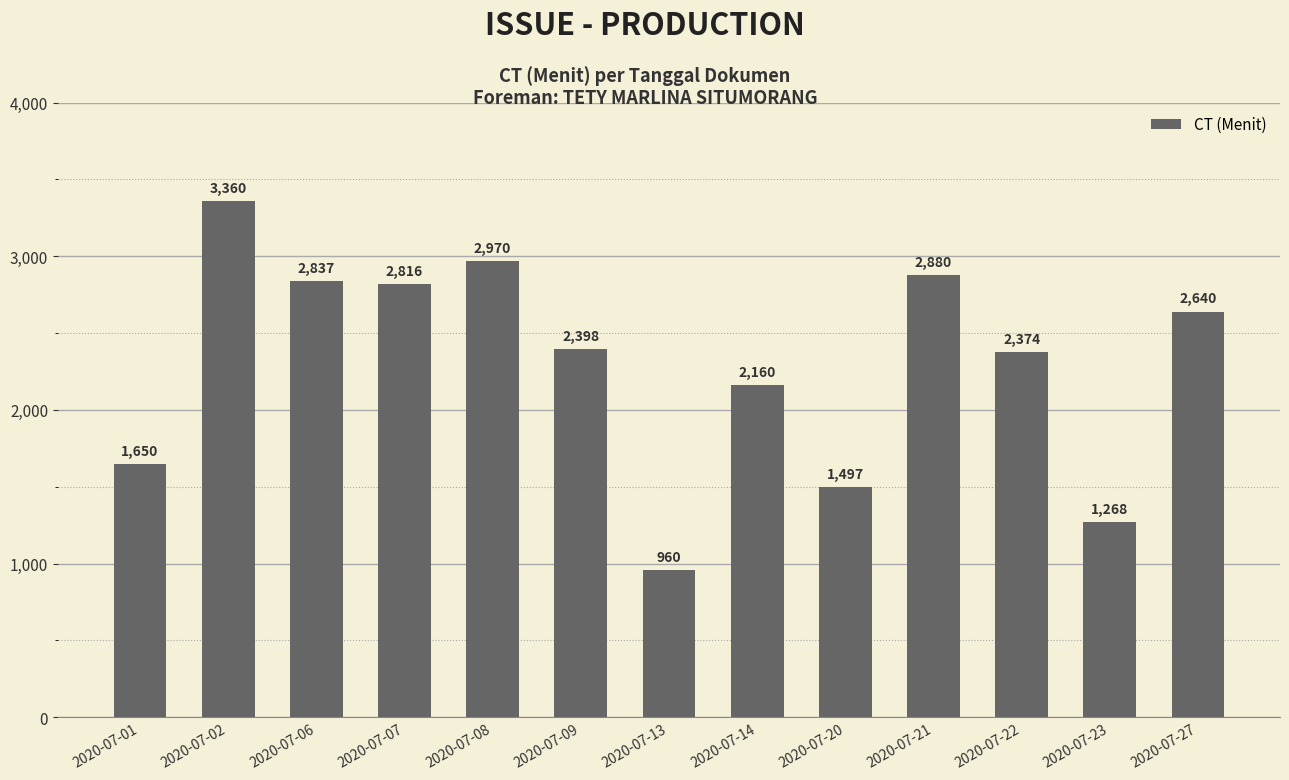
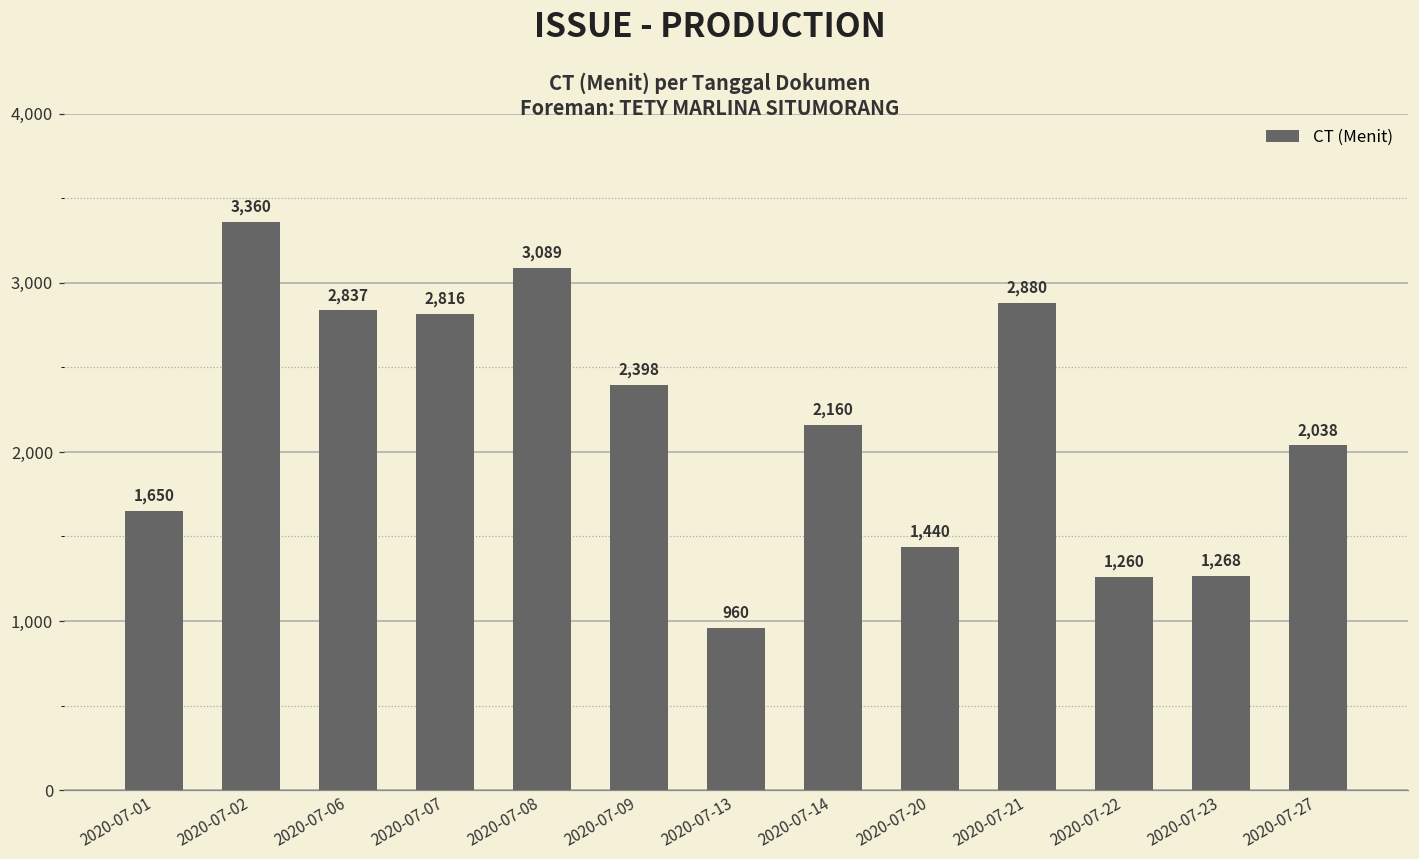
2020-07-08: 2,970 -> 3,089
2020-07-20: 1,497 -> 1,440
2020-07-22: 2,374 -> 1,260
2020-07-27: 2,640 -> 2,038
